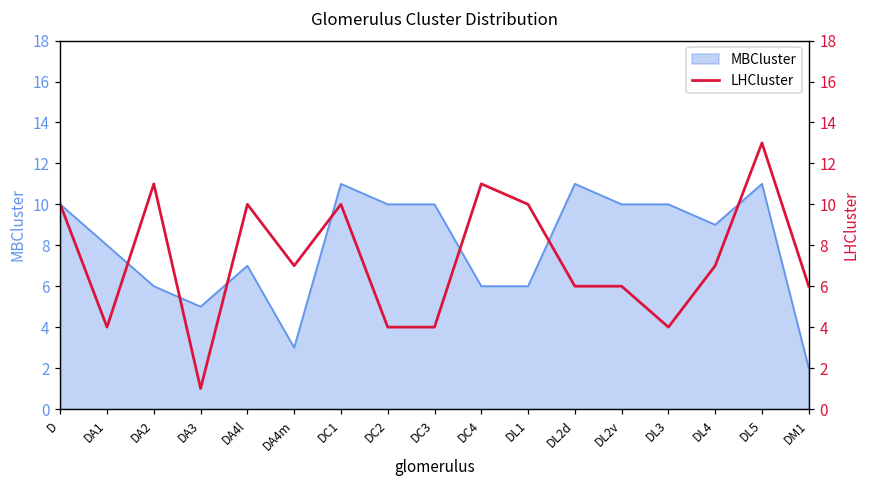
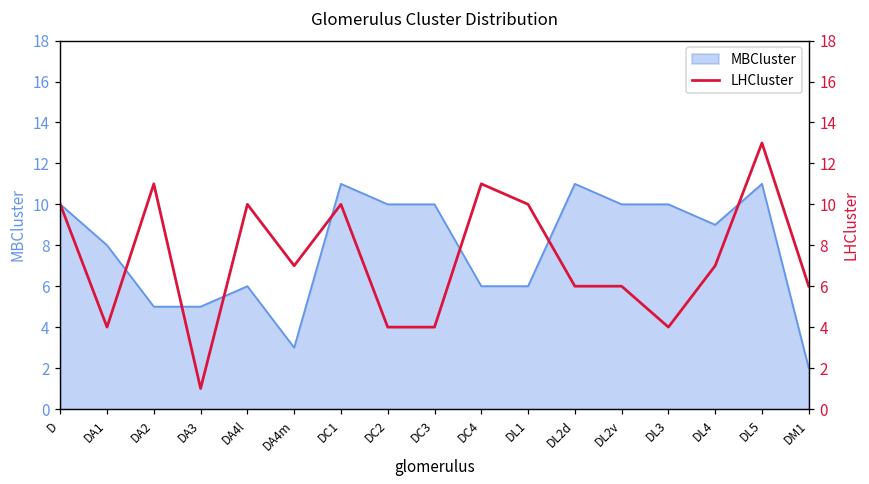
MBCluster, DA2: 6 -> 5
MBCluster, DA4l: 7 -> 6
